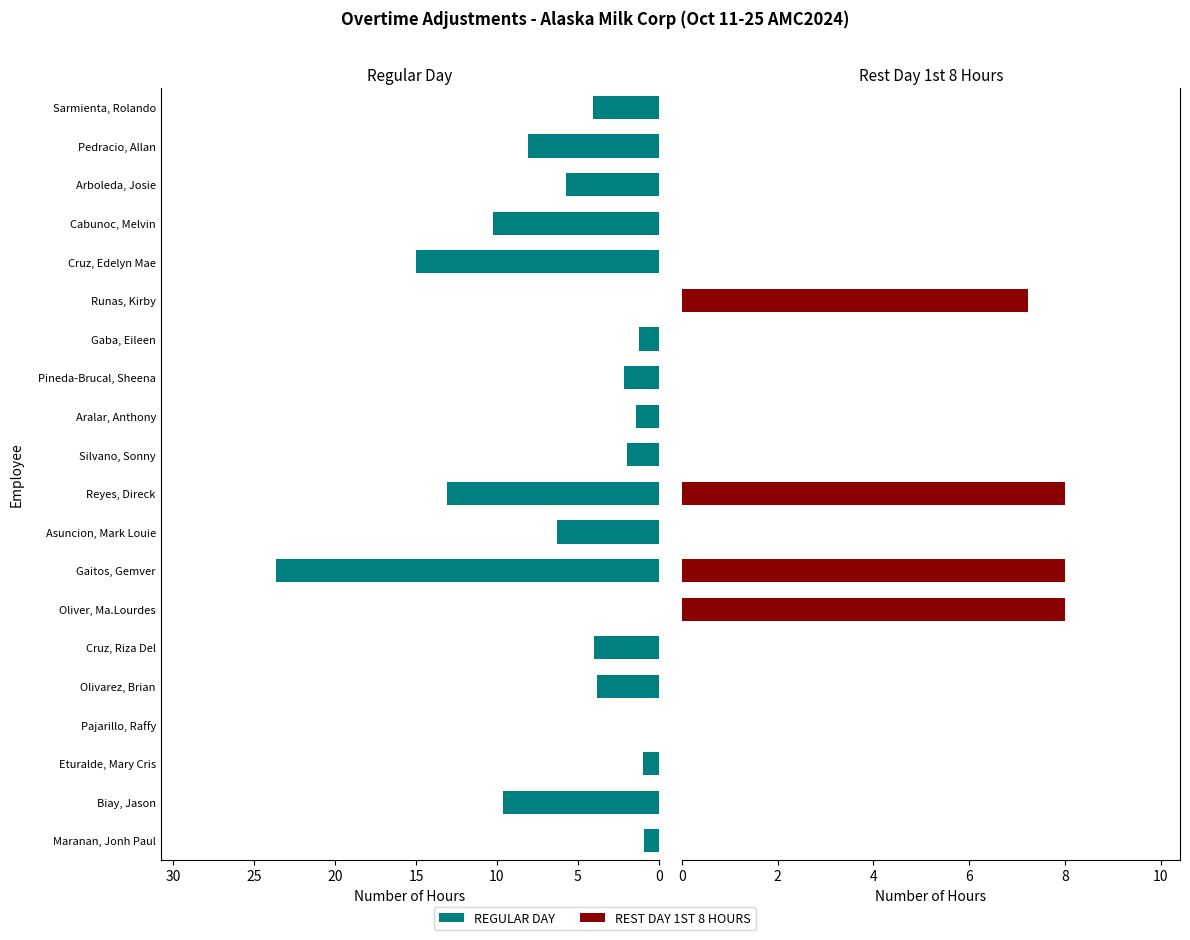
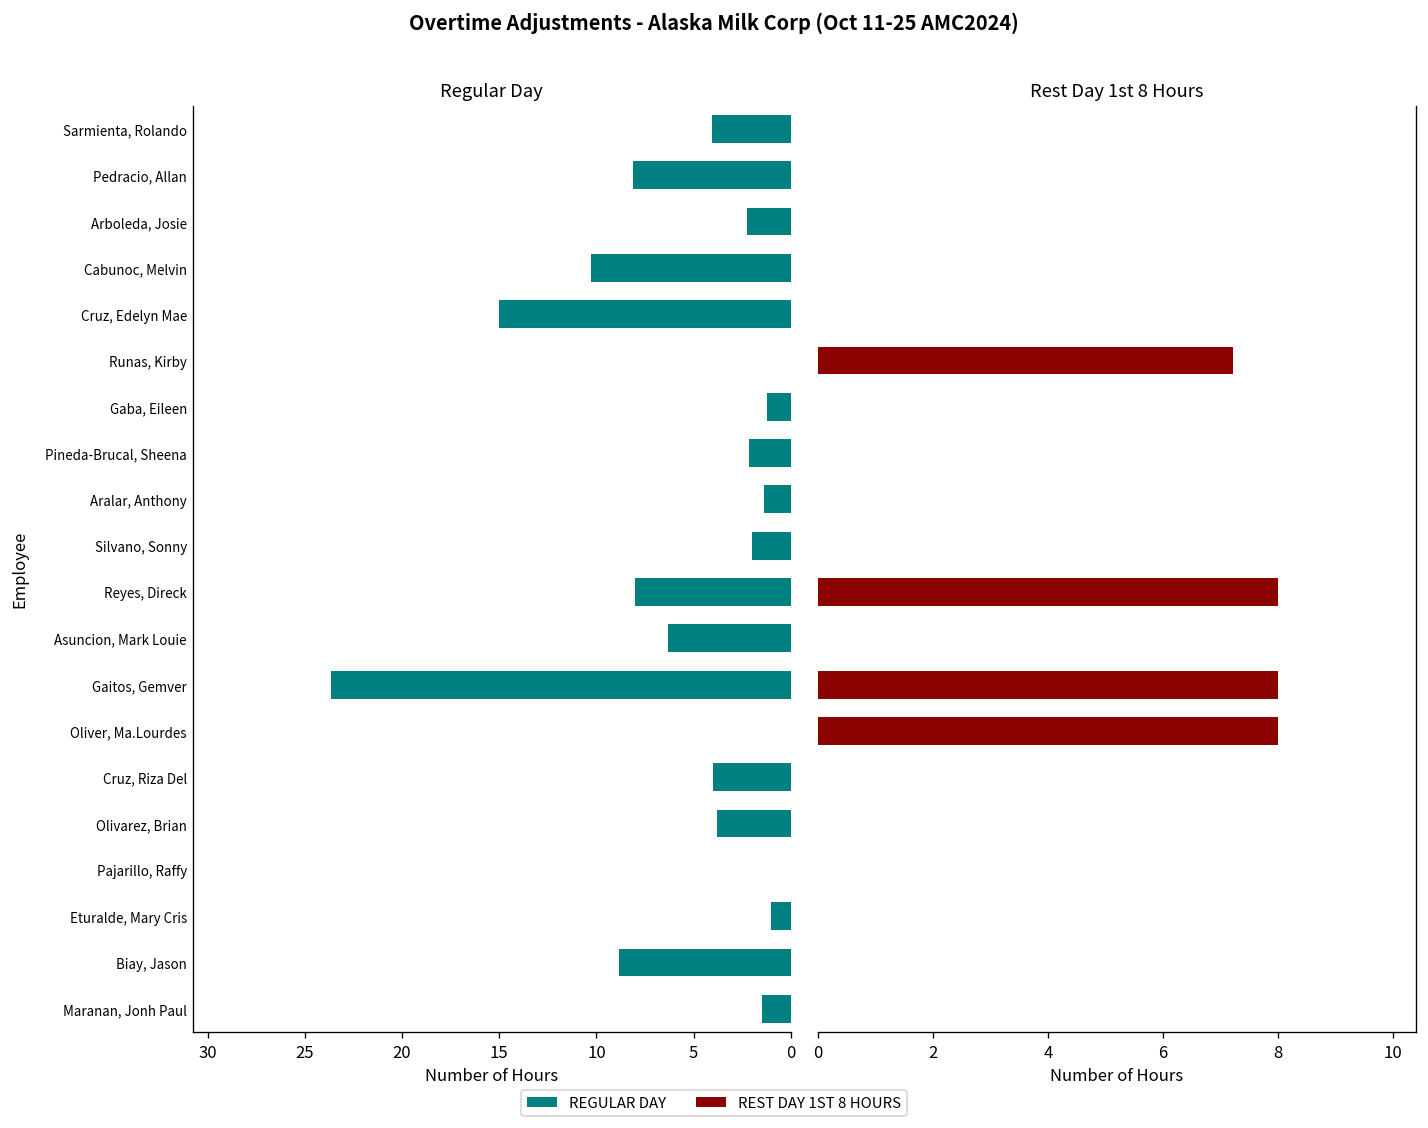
Regular Day, Arboleda, Josie: 5.7 -> 2.3
Regular Day, Reyes, Direck: 13.1 -> 8.0
Regular Day, Biay, Jason: 9.6 -> 8.8
Regular Day, Maranan, Jonh Paul: 0.9 -> 1.5
